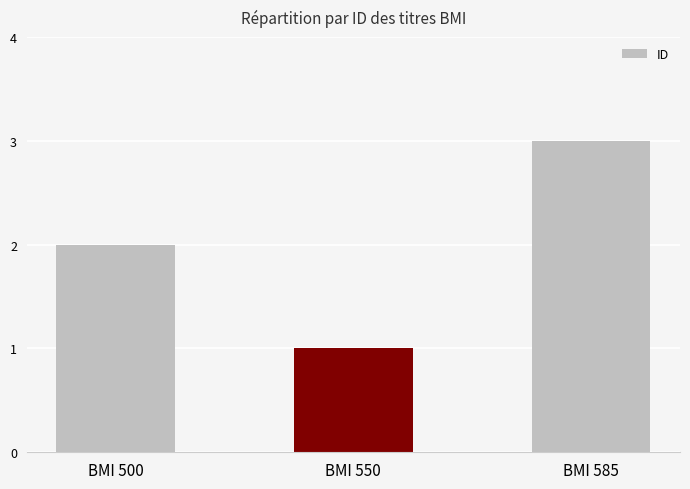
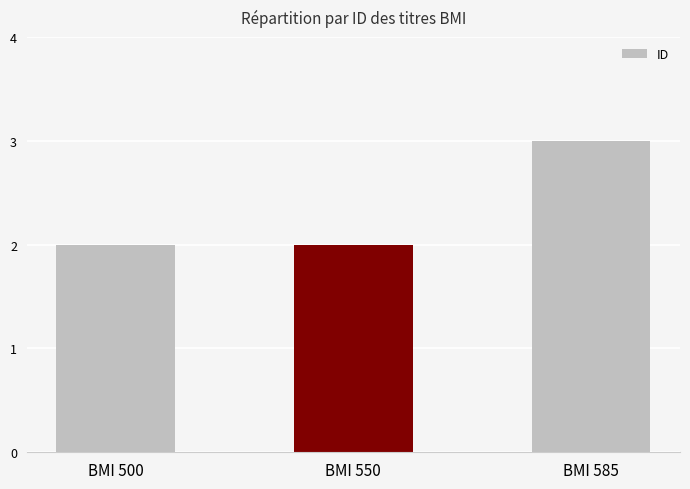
BMI 550: 1 -> 2
